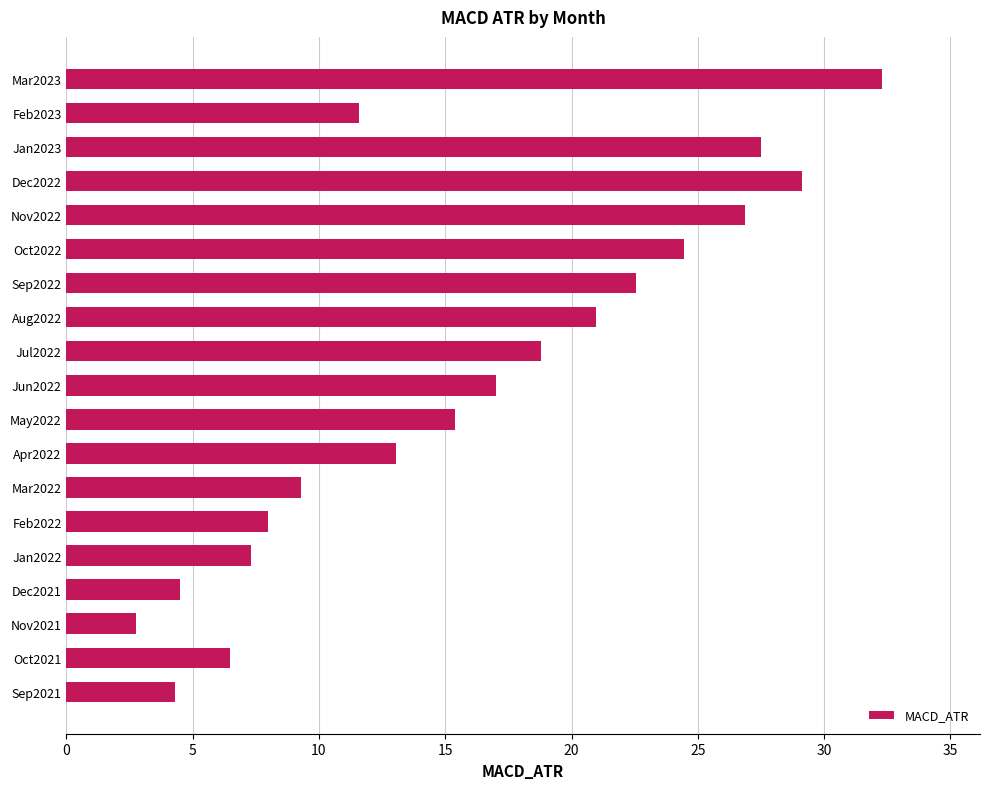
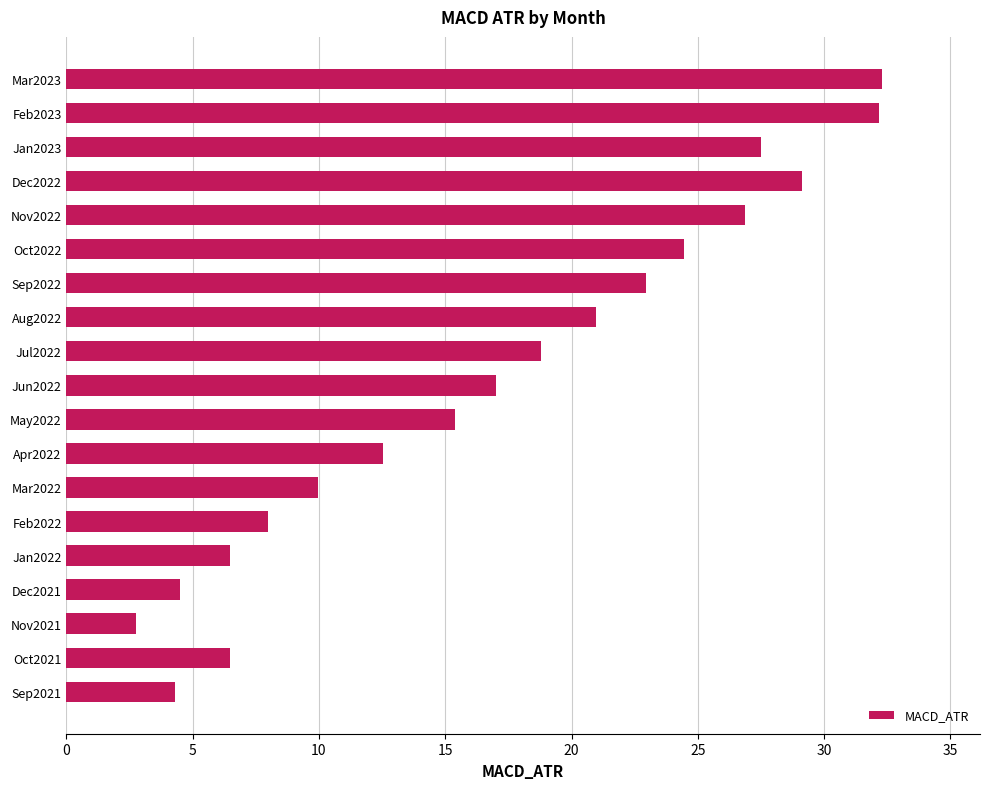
Feb2023: 11.6 -> 32.2
Sep2022: 22.5 -> 22.9
Apr2022: 13.1 -> 12.5
Mar2022: 9.3 -> 10.0
Jan2022: 7.3 -> 6.5
